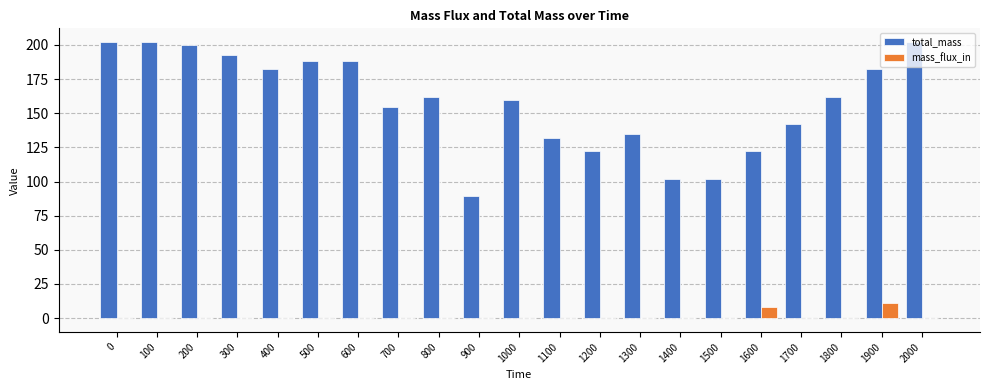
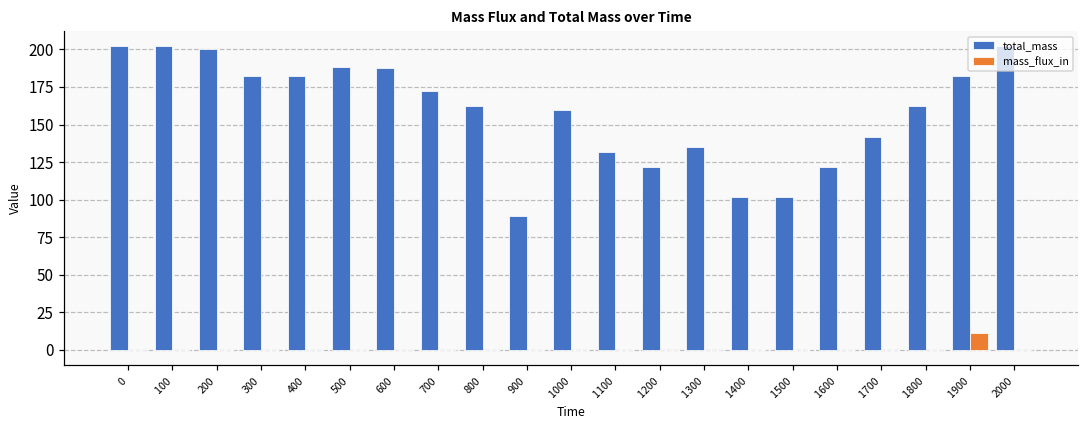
total_mass, 300: 193 -> 182
total_mass, 700: 155 -> 172
mass_flux_in, 1600: 8 -> 0
